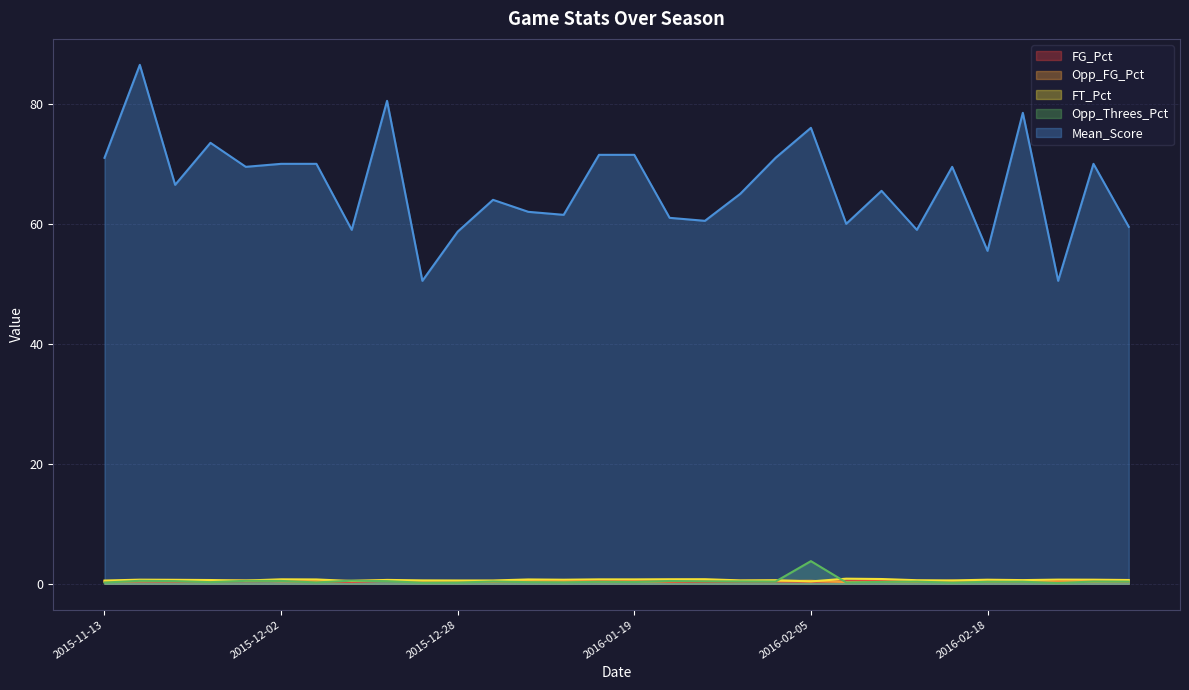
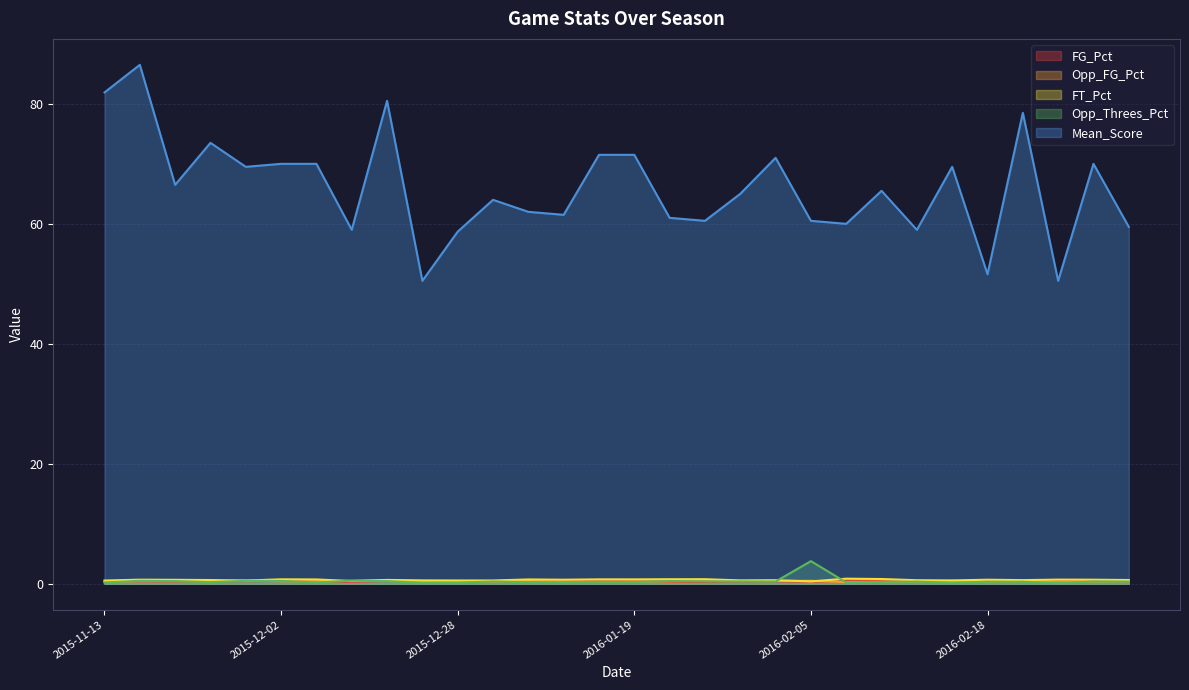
Mean_Score, 2015-11-13: 71 -> 82
Mean_Score, 2016-02-05: 76 -> 61
Mean_Score, 2016-02-18: 56 -> 52
